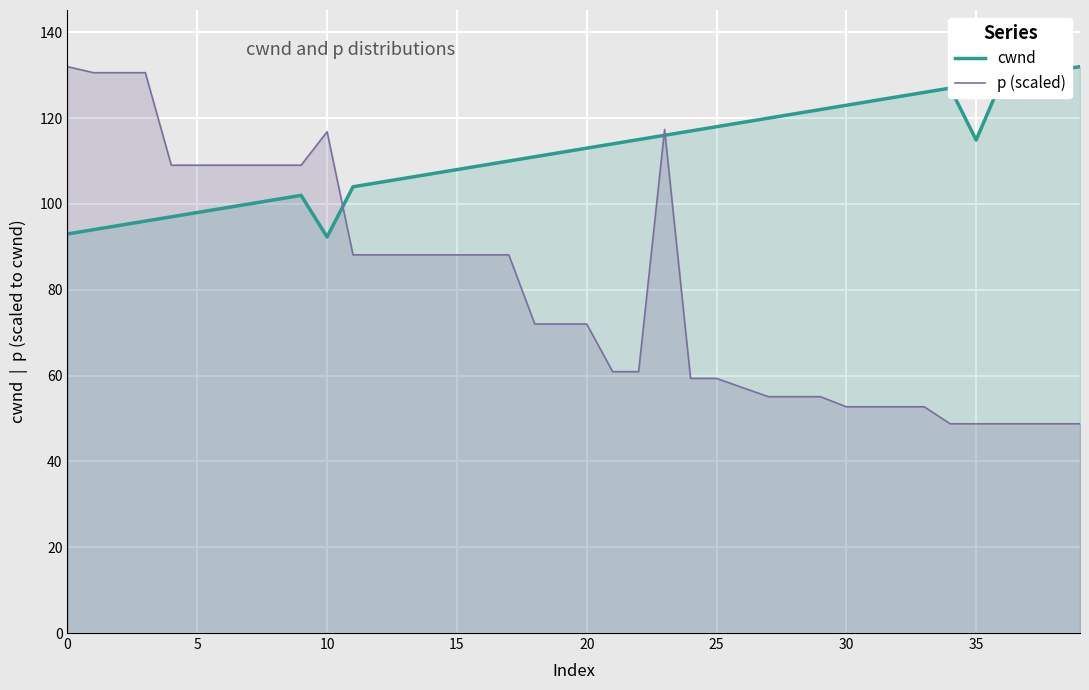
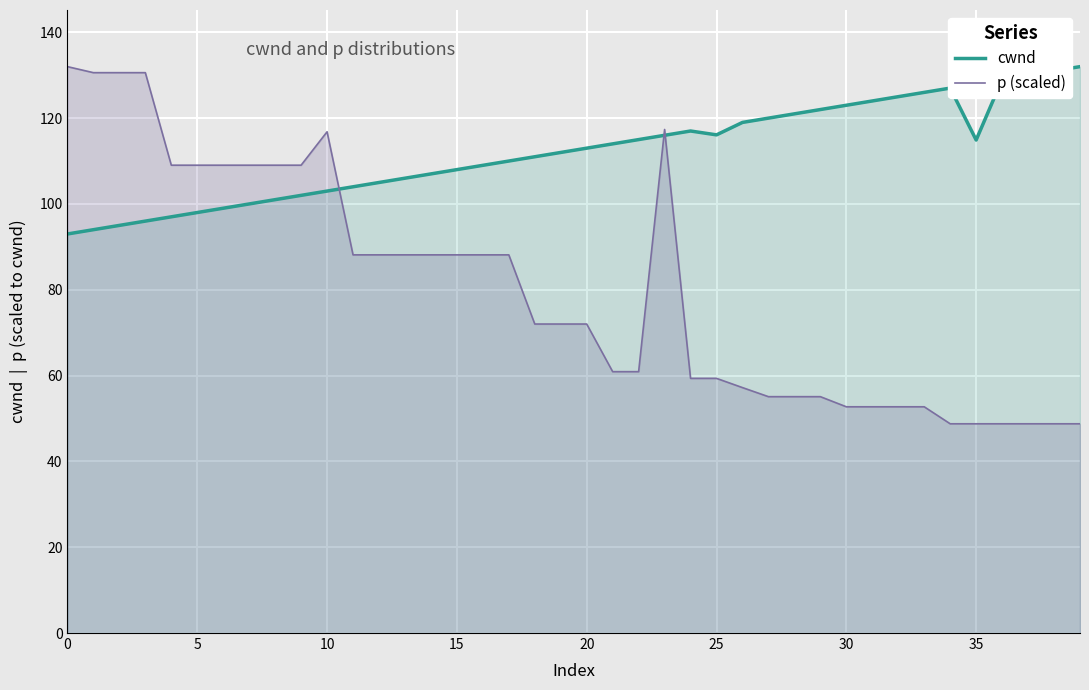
cwnd, 10: 92 -> 103
cwnd, 25: 118 -> 116
